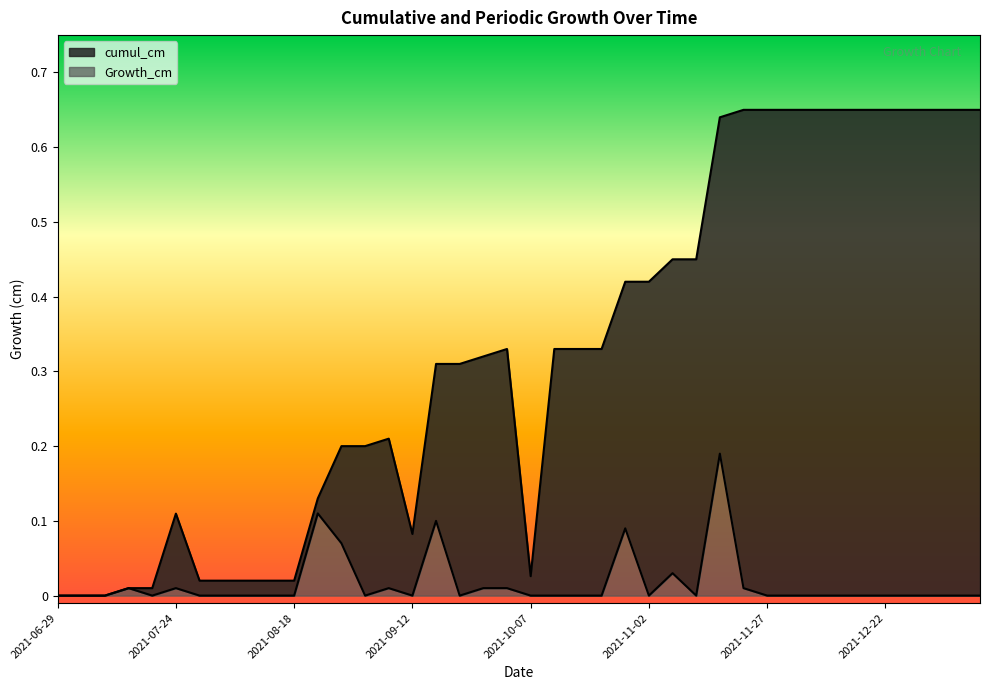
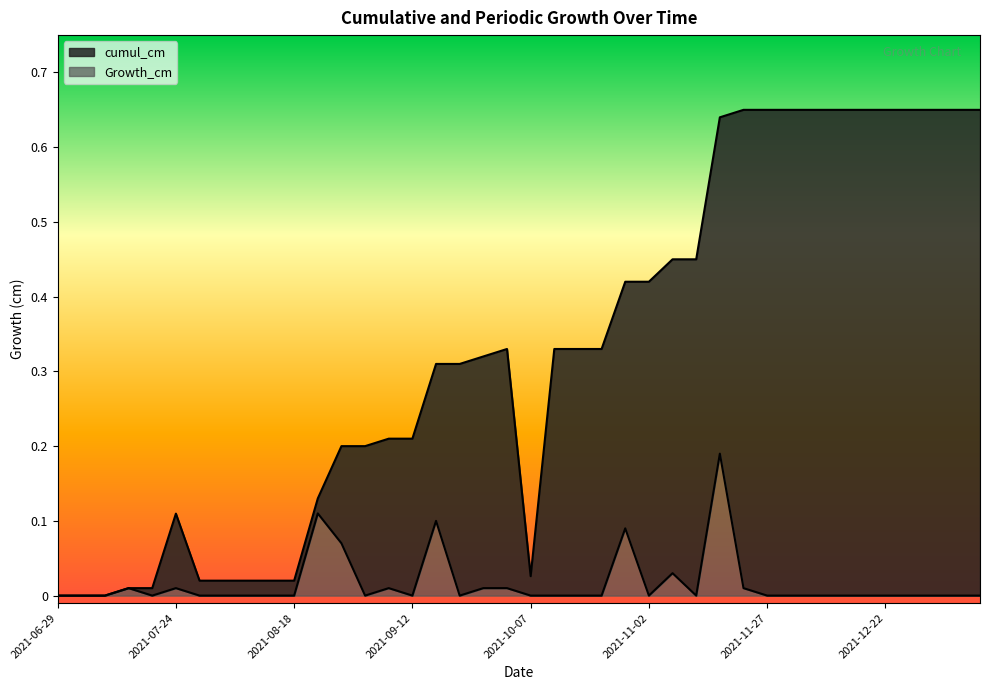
cumul_cm, 2021-09-12: 0.08 -> 0.21
